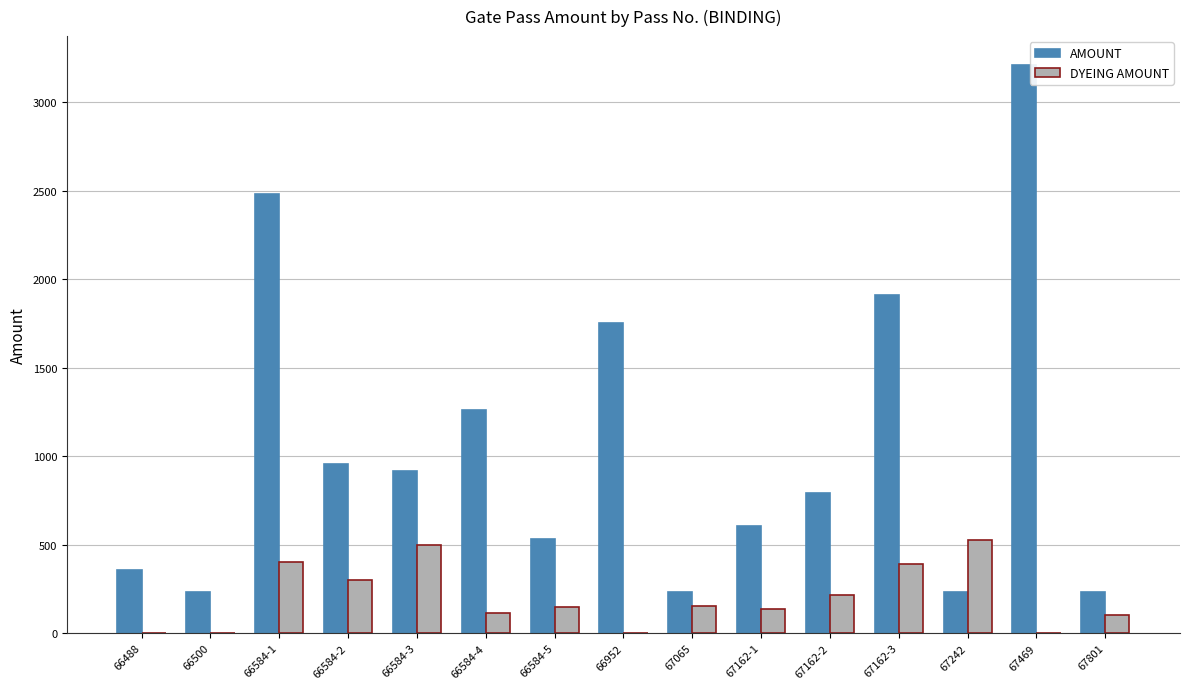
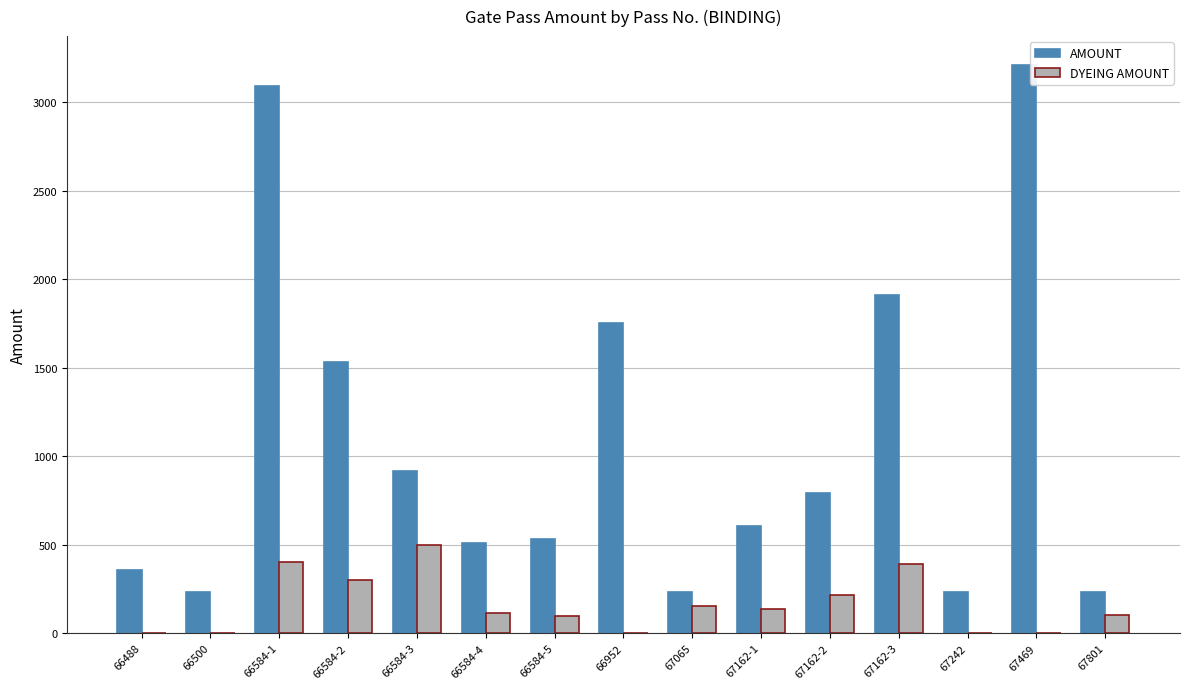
AMOUNT, 66584-1: 2480 -> 3090
AMOUNT, 66584-2: 960 -> 1530
AMOUNT, 66584-4: 1260 -> 510
DYEING AMOUNT, 66584-5: 150 -> 90
DYEING AMOUNT, 67242: 520 -> 0
